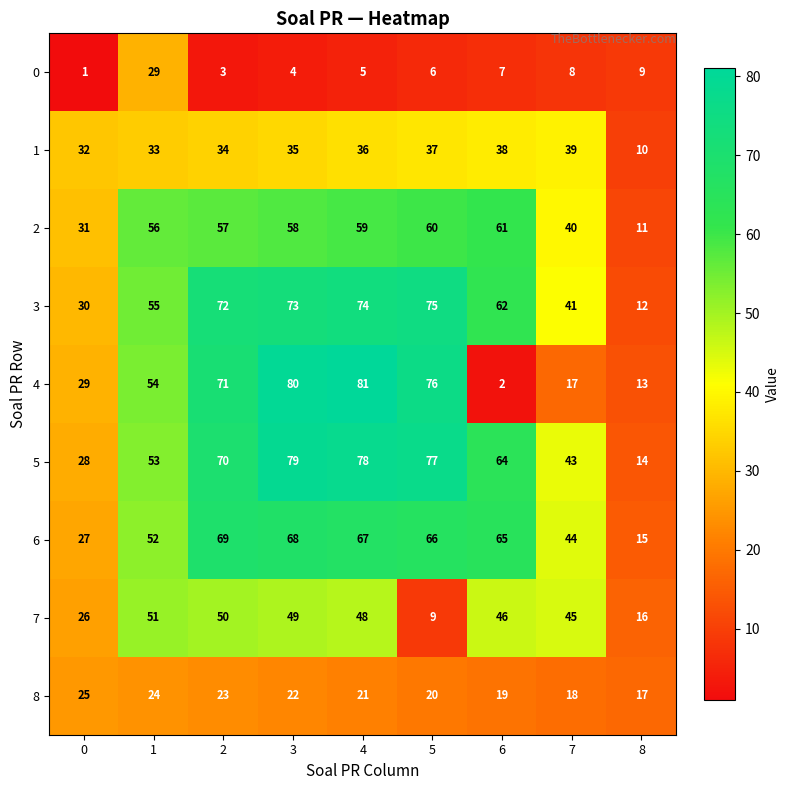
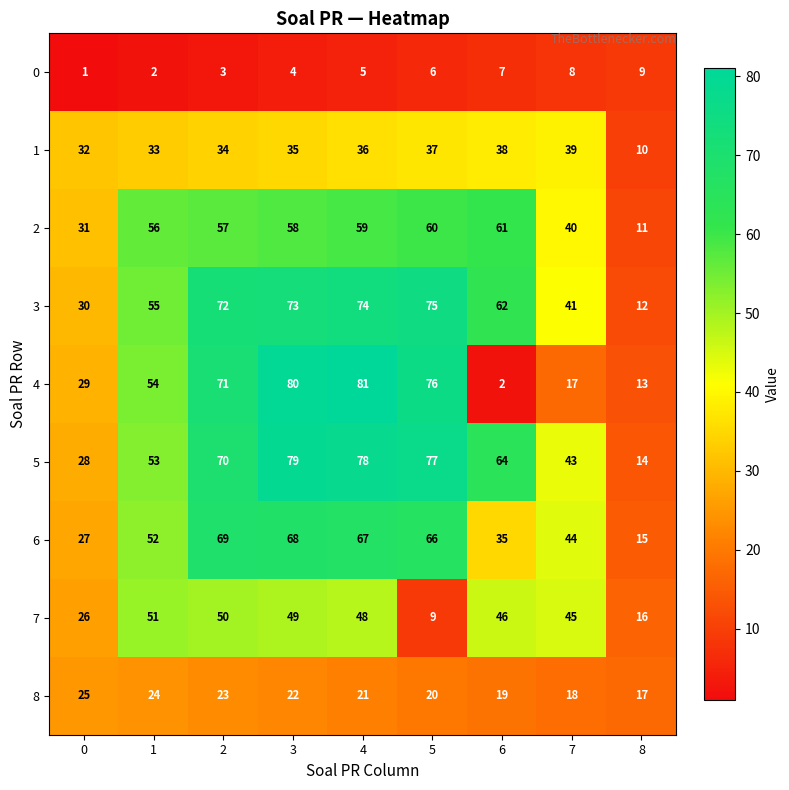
0, 1: 29 -> 2
6, 6: 65 -> 35
